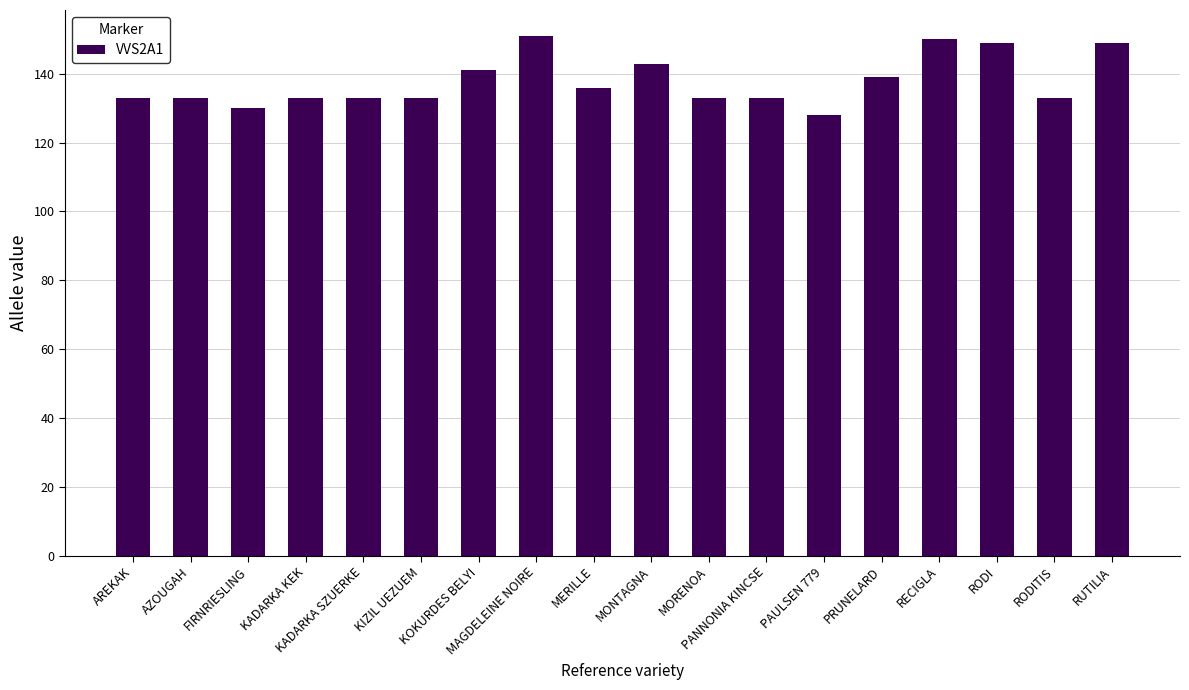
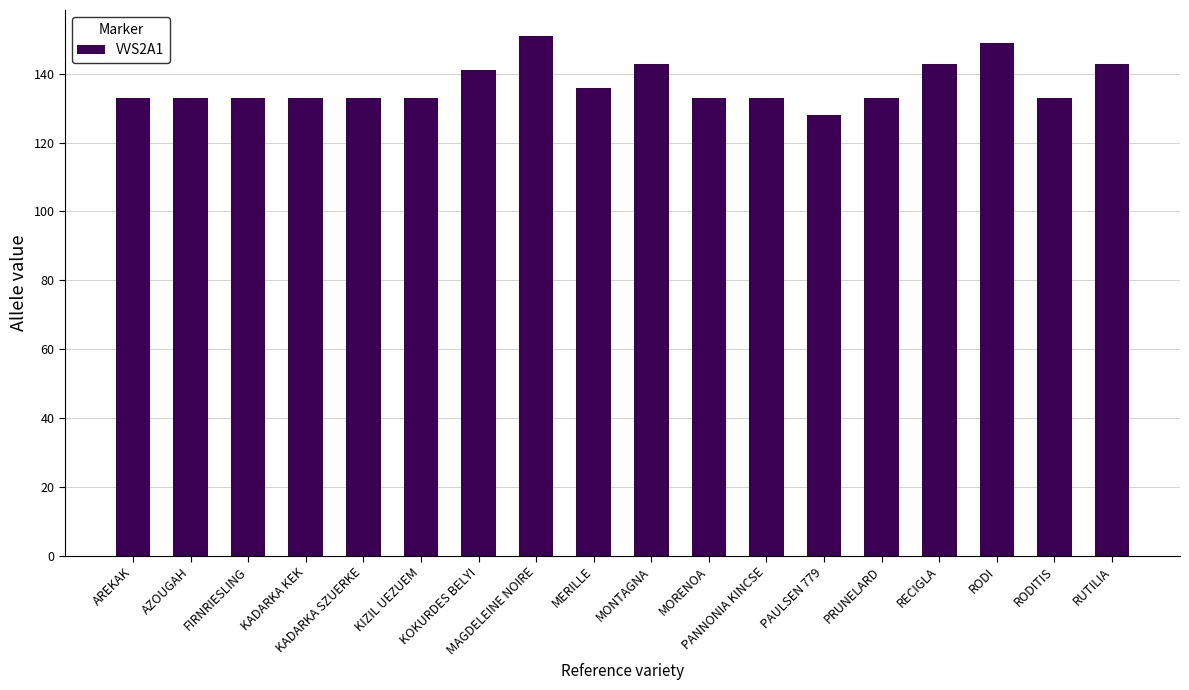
FIRNRIESLING: 130 -> 133
PRUNELARD: 139 -> 133
RECIGLA: 150 -> 143
RUTILIA: 149 -> 143
